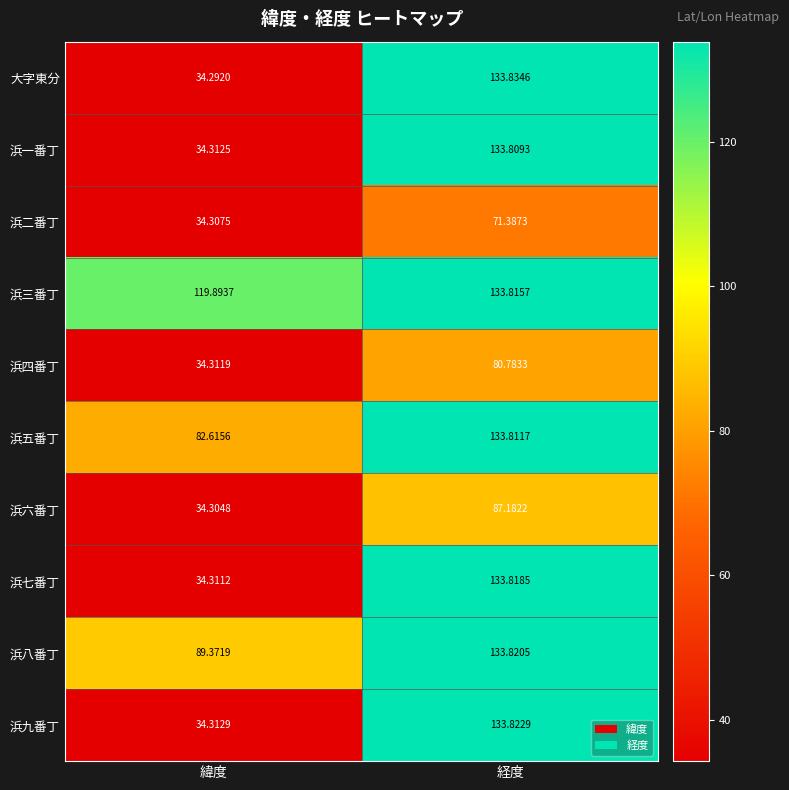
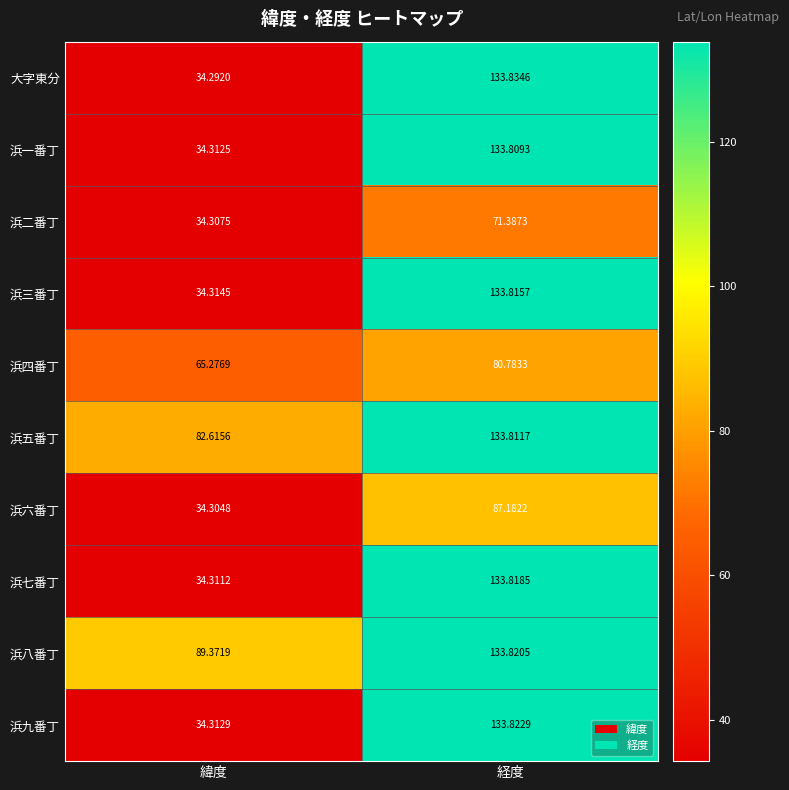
浜三番丁, 緯度: 119.8937 -> 34.3145
浜四番丁, 緯度: 34.3119 -> 65.2769
